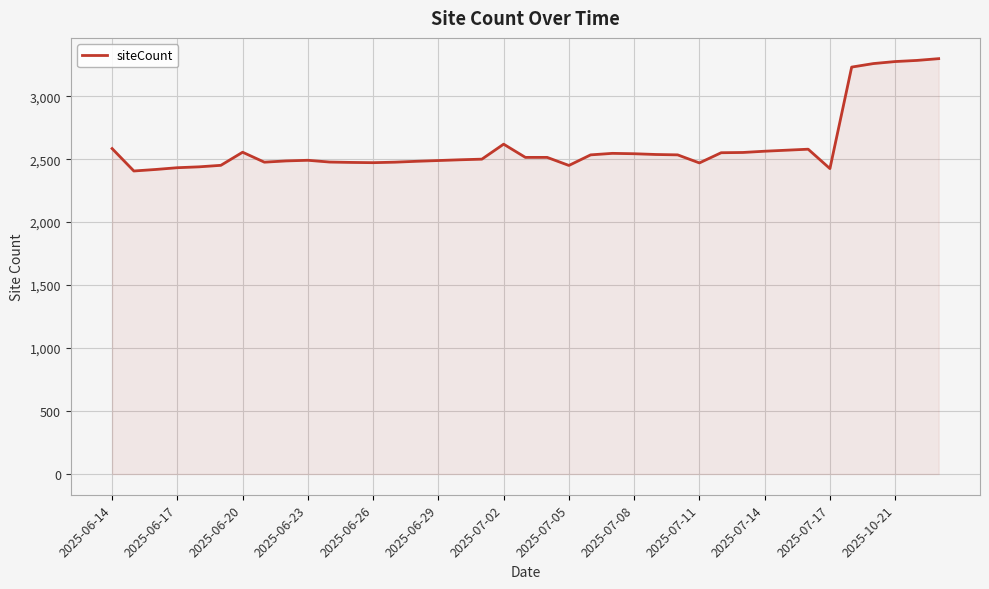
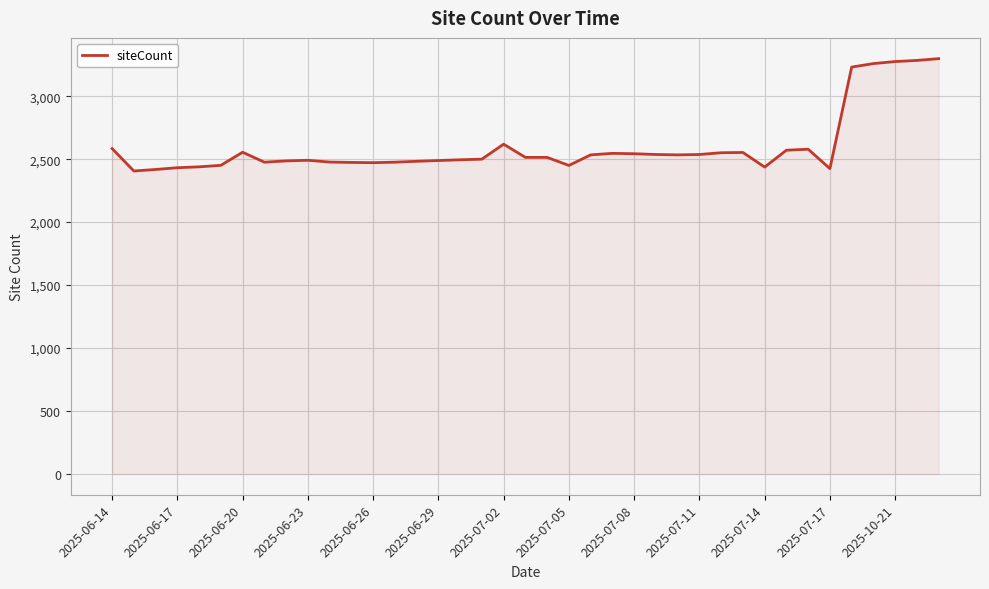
2025-07-11: 2,470 -> 2,540
2025-07-14: 2,560 -> 2,440
